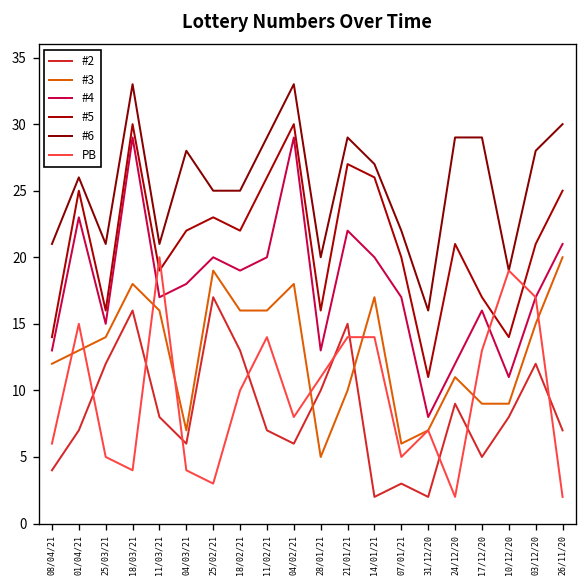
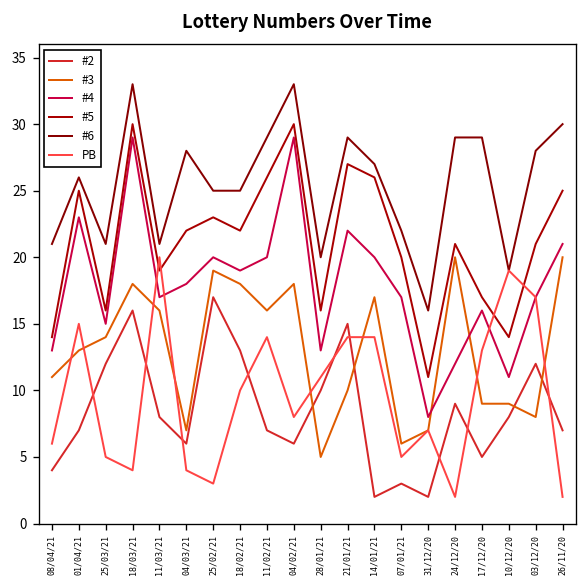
#3, 08/04/21: 12 -> 11
#3, 18/02/21: 16 -> 18
#3, 24/12/20: 11 -> 20
#3, 03/12/20: 15 -> 8
